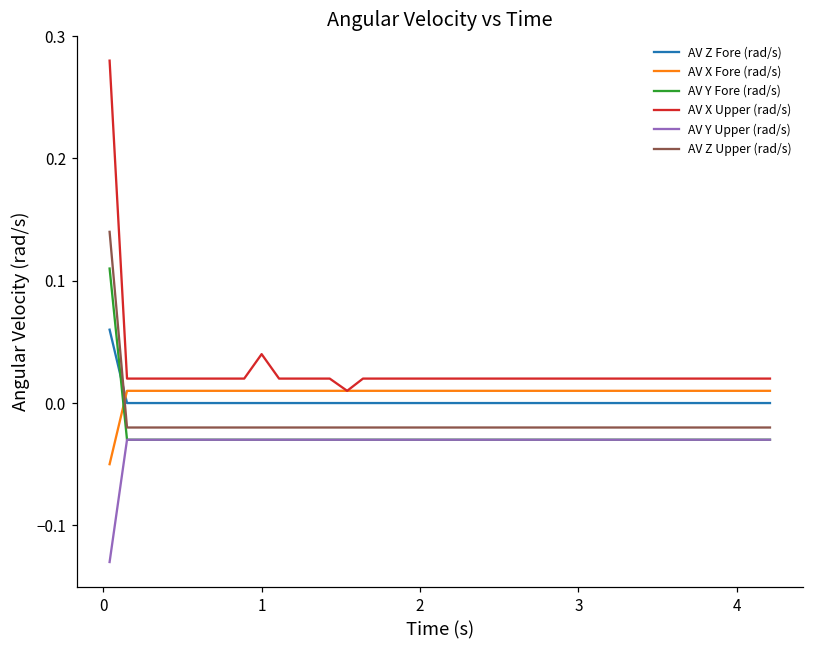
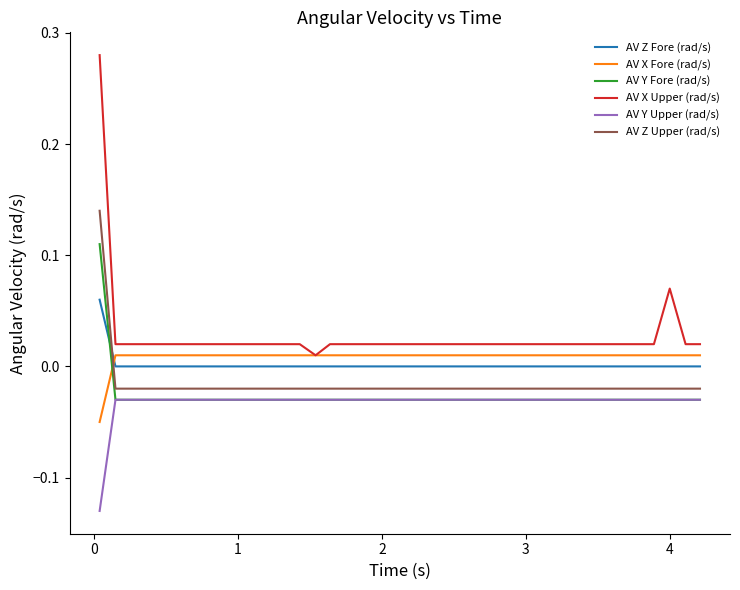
AV X Upper (rad/s), 1: 0.04 -> 0.02
AV X Upper (rad/s), 4: 0.02 -> 0.07
